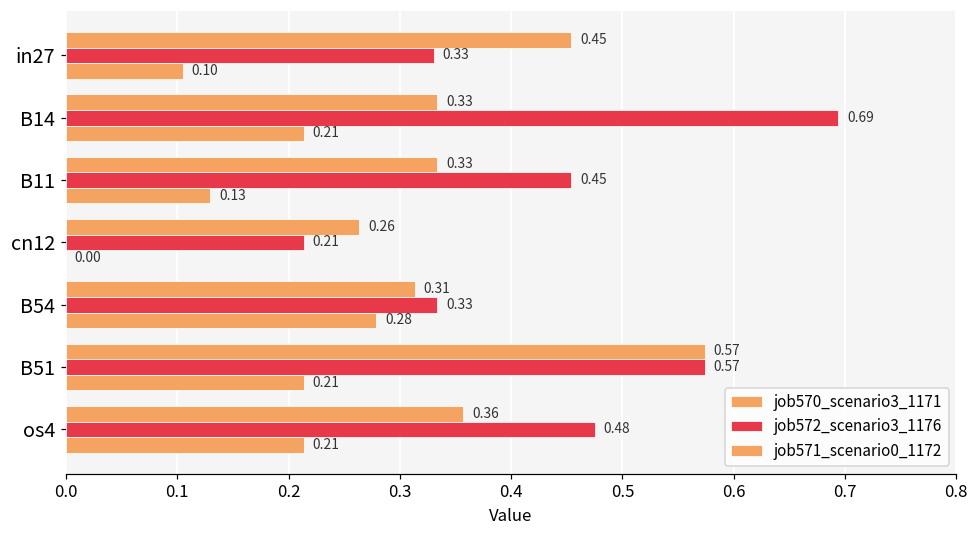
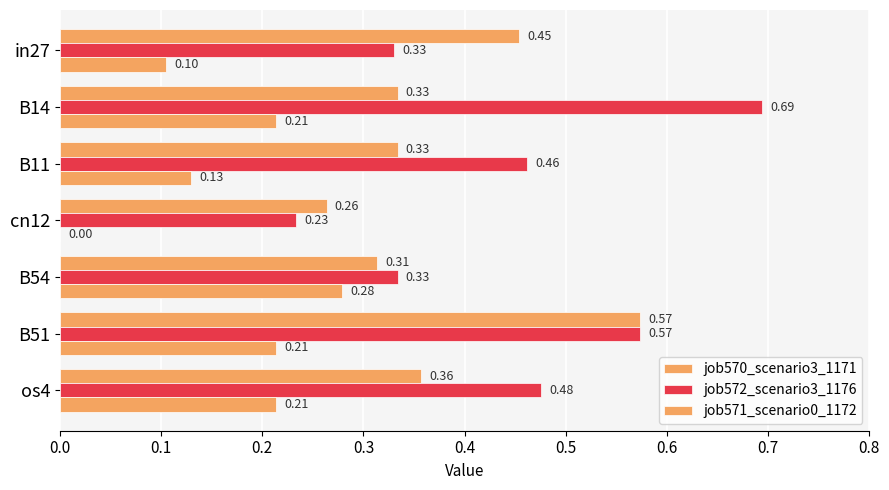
job572_scenario3_1176, B11: 0.45 -> 0.46
job572_scenario3_1176, cn12: 0.21 -> 0.23
